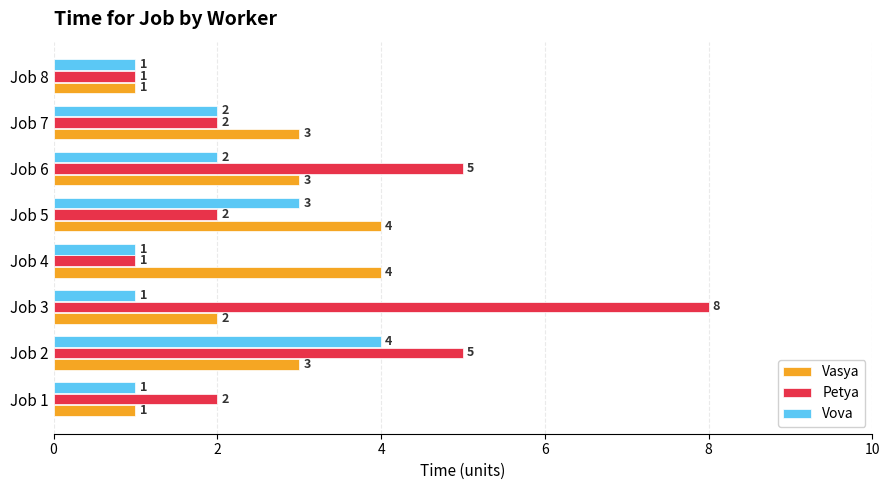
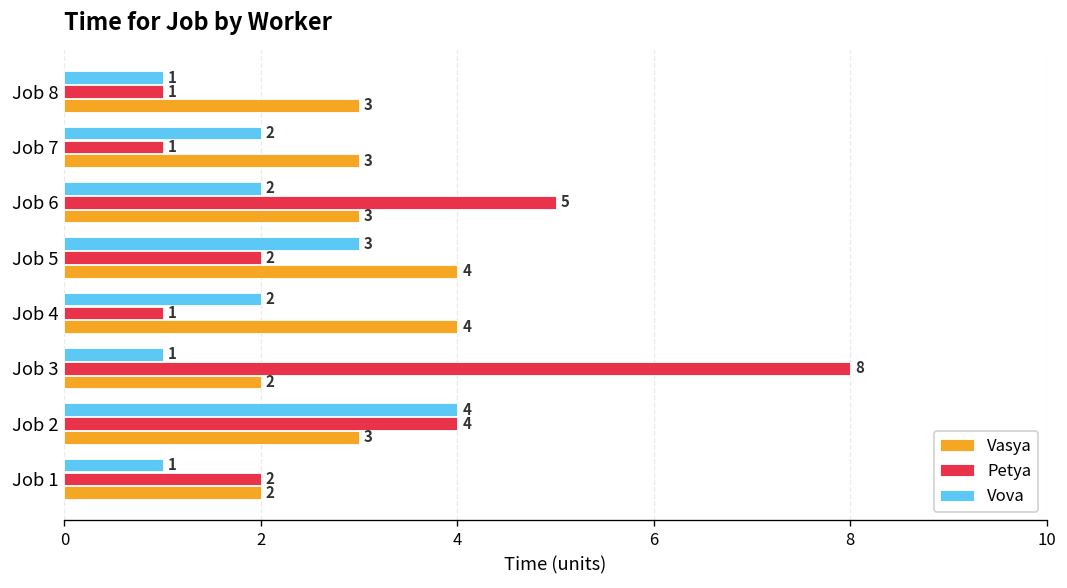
Vasya, Job 8: 1 -> 3
Petya, Job 7: 2 -> 1
Vova, Job 4: 1 -> 2
Petya, Job 2: 5 -> 4
Vasya, Job 1: 1 -> 2
